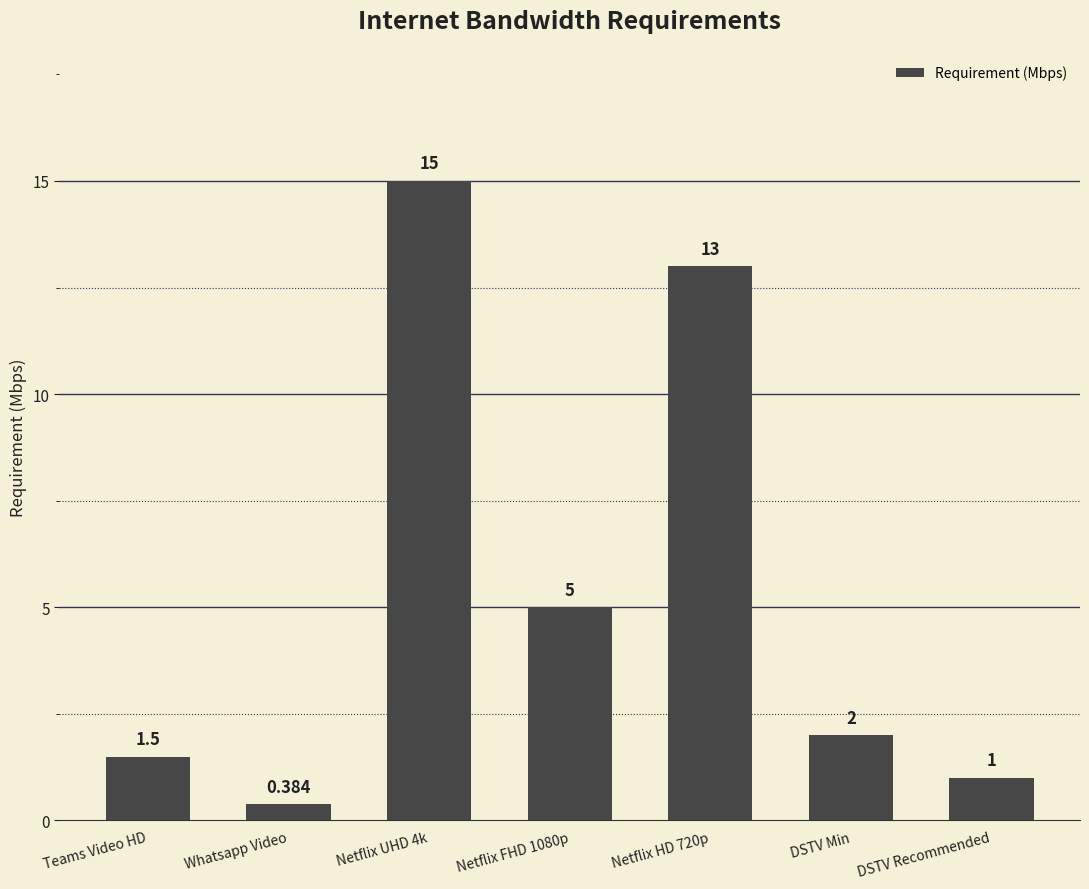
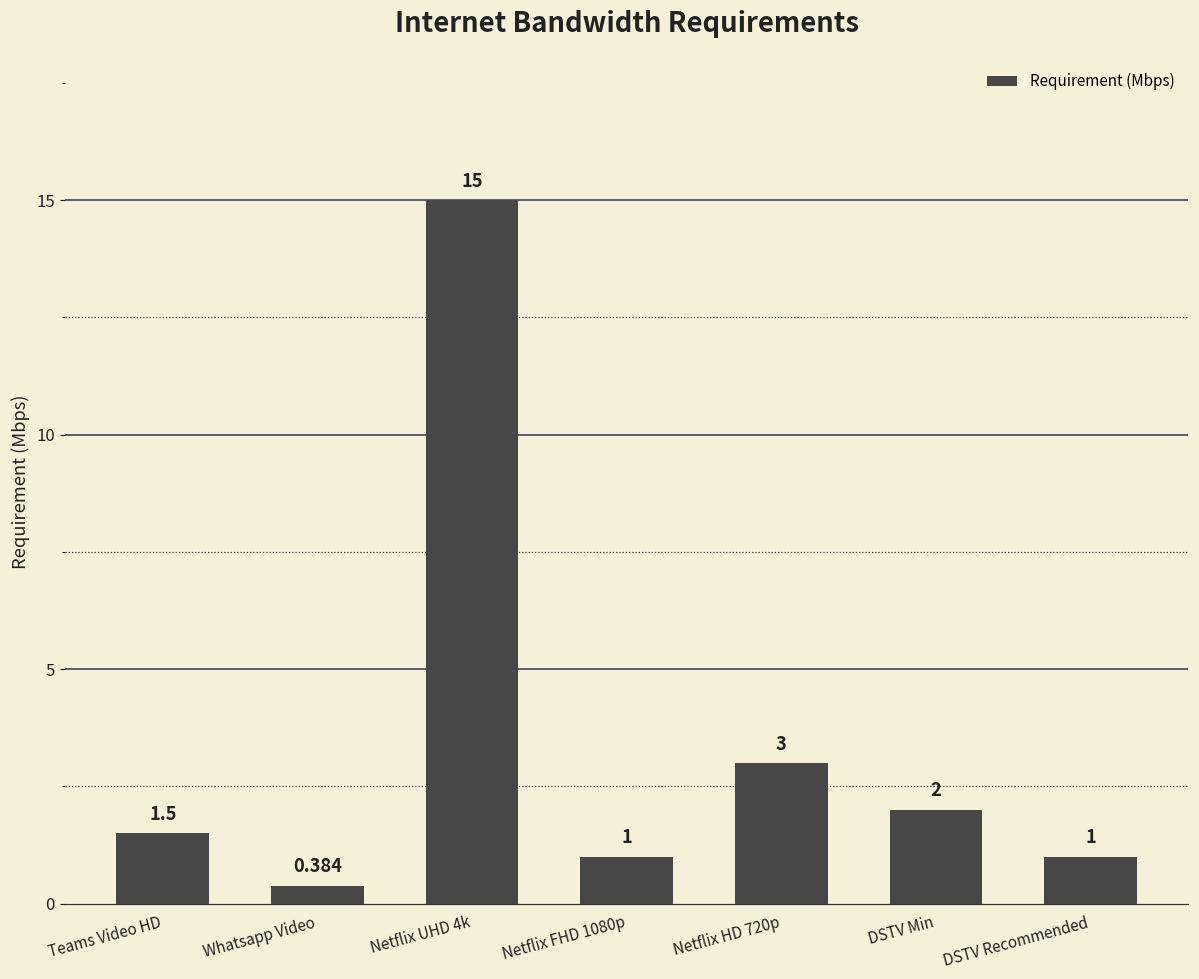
Netflix FHD 1080p: 5 -> 1
Netflix HD 720p: 13 -> 3
